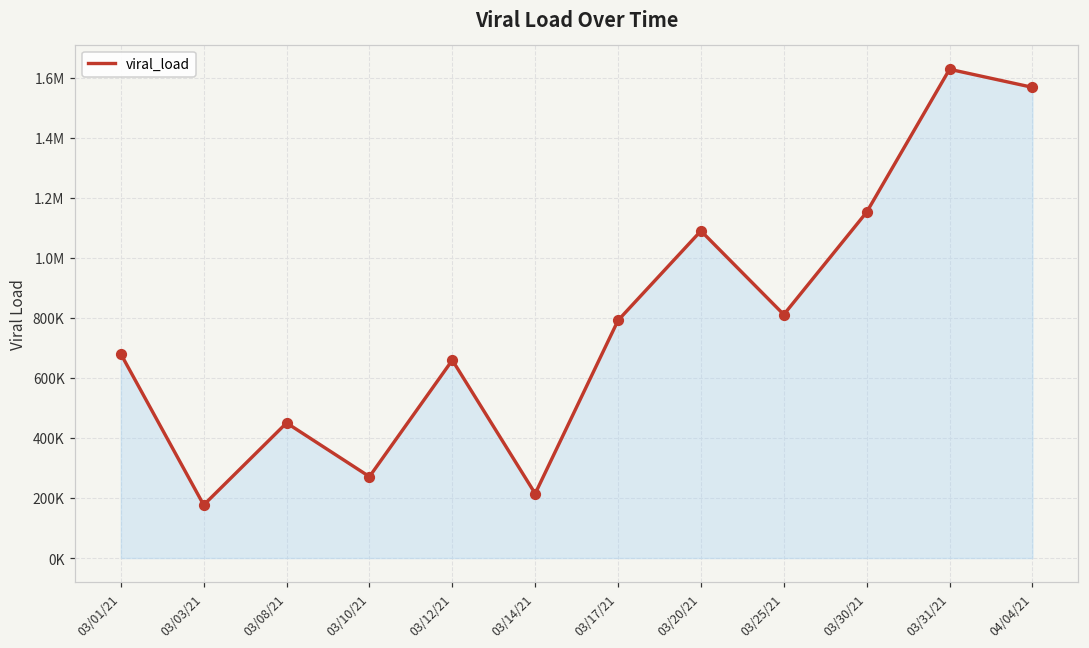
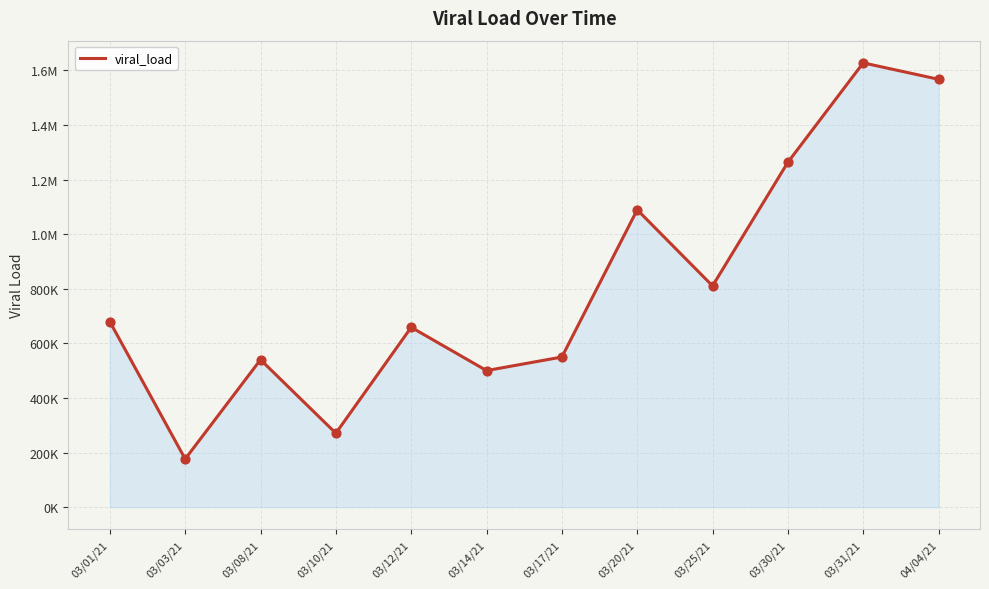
03/08/21: 450000 -> 540000
03/14/21: 210000 -> 500000
03/17/21: 790000 -> 550000
03/30/21: 1150000 -> 1260000
